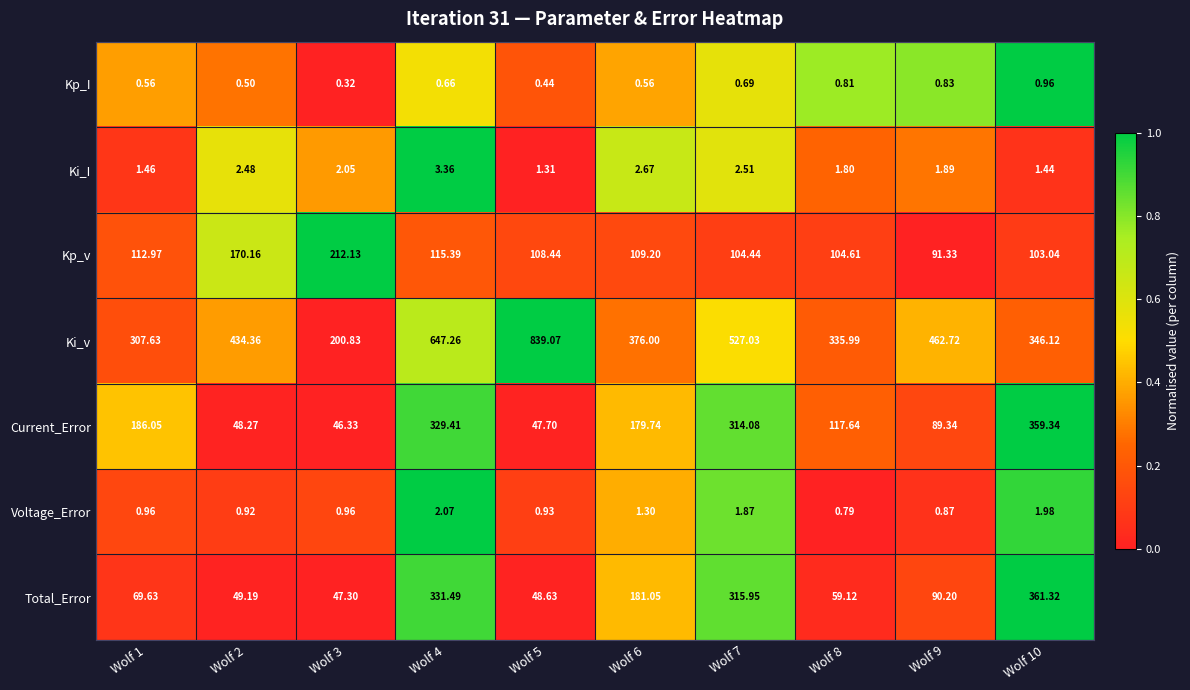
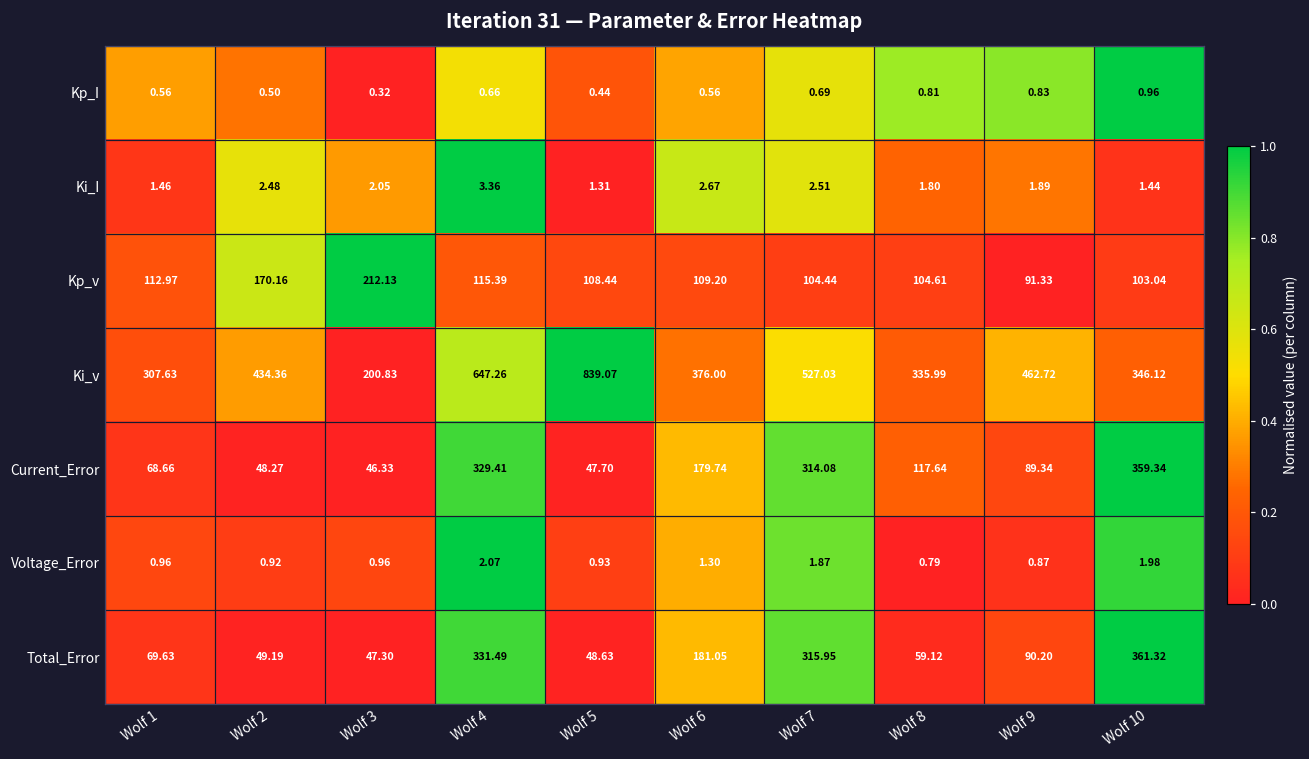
Current_Error, Wolf 1: 186.05 -> 68.66
